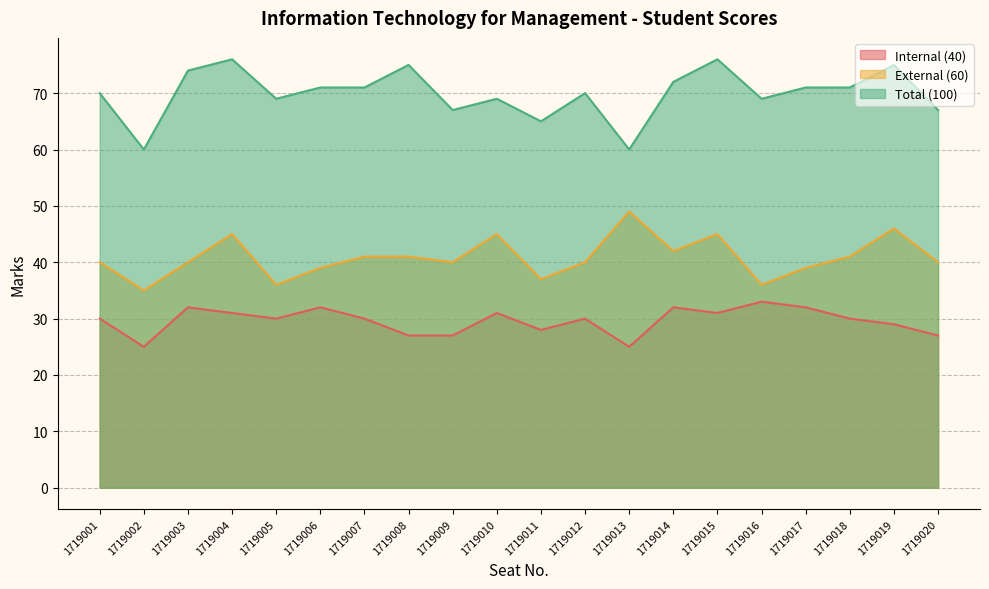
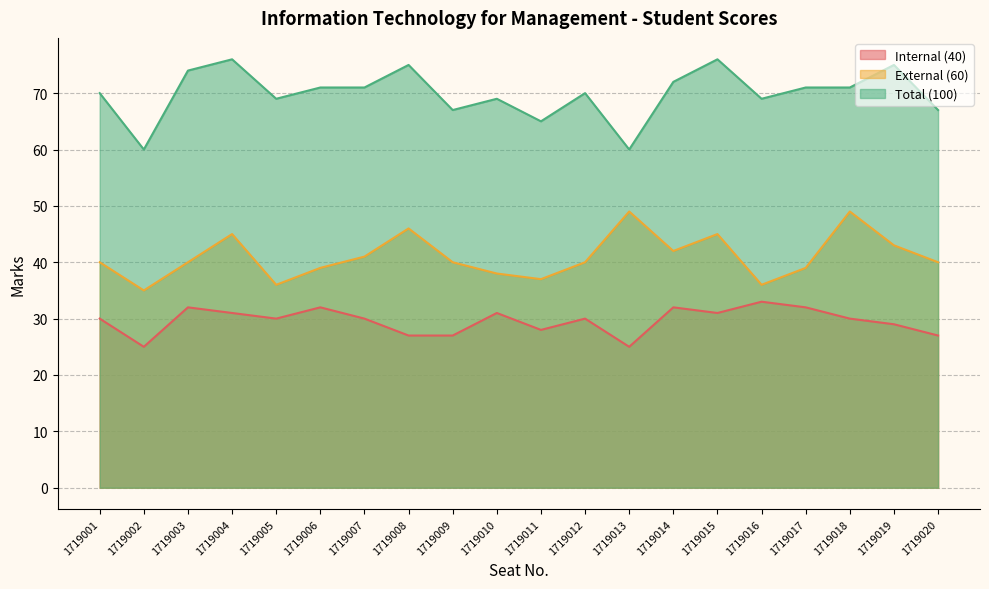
External (60), 1719008: 41 -> 46
External (60), 1719010: 45 -> 38
External (60), 1719018: 41 -> 49
External (60), 1719019: 46 -> 43
